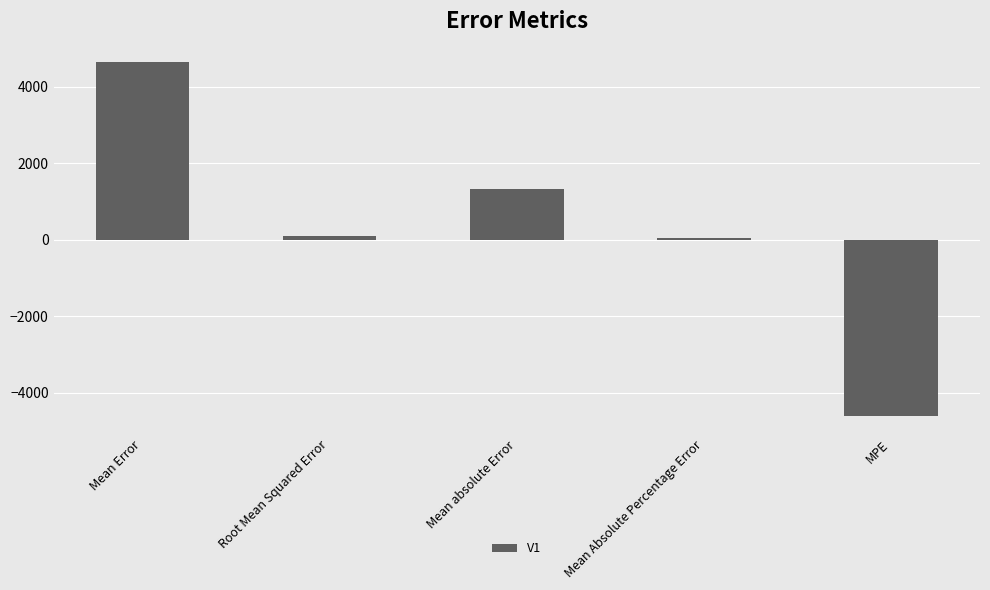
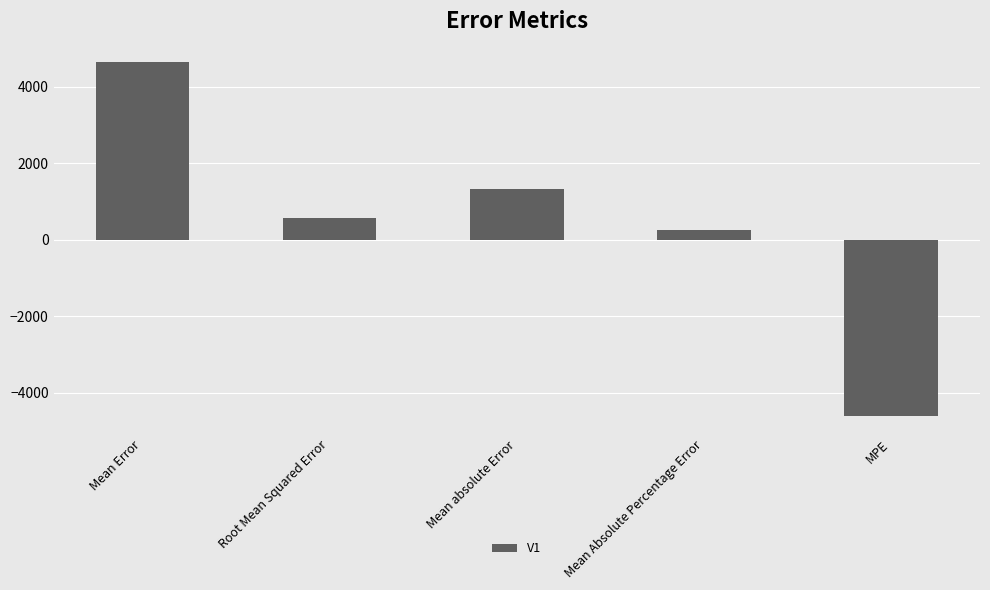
Root Mean Squared Error: 100 -> 600
Mean Absolute Percentage Error: 0 -> 300
